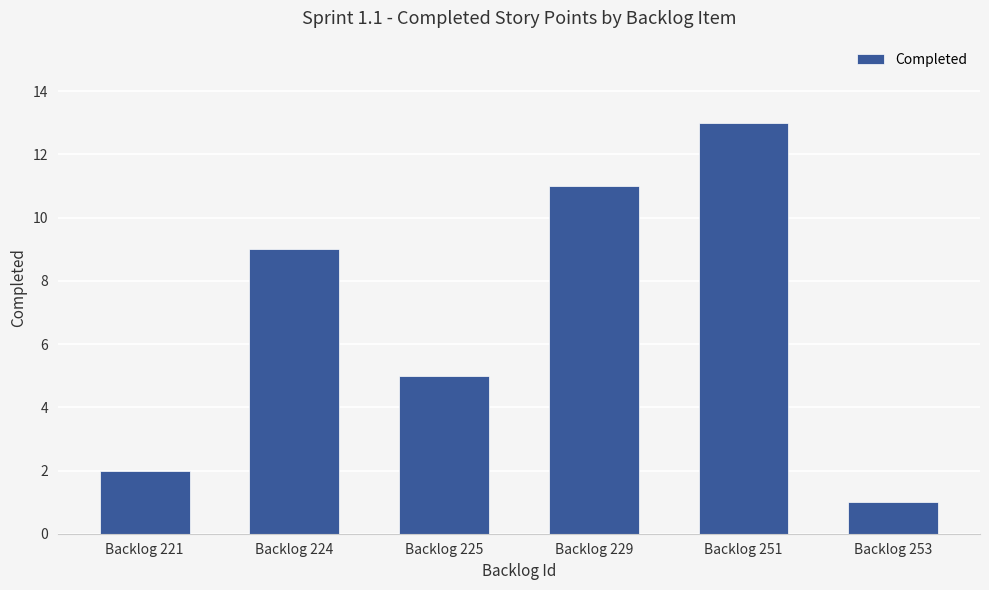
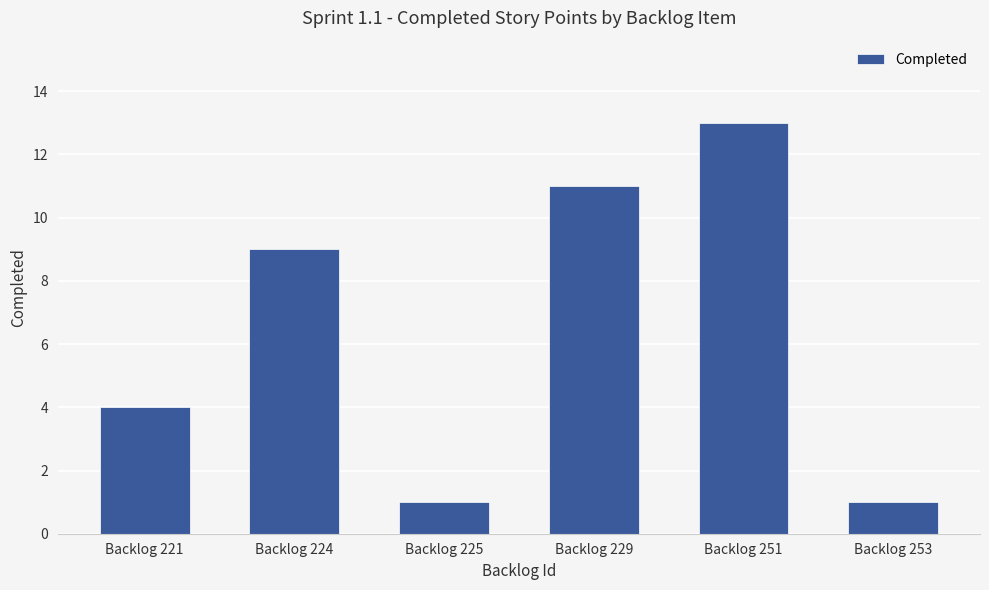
Backlog 221: 2 -> 4
Backlog 225: 5 -> 1
